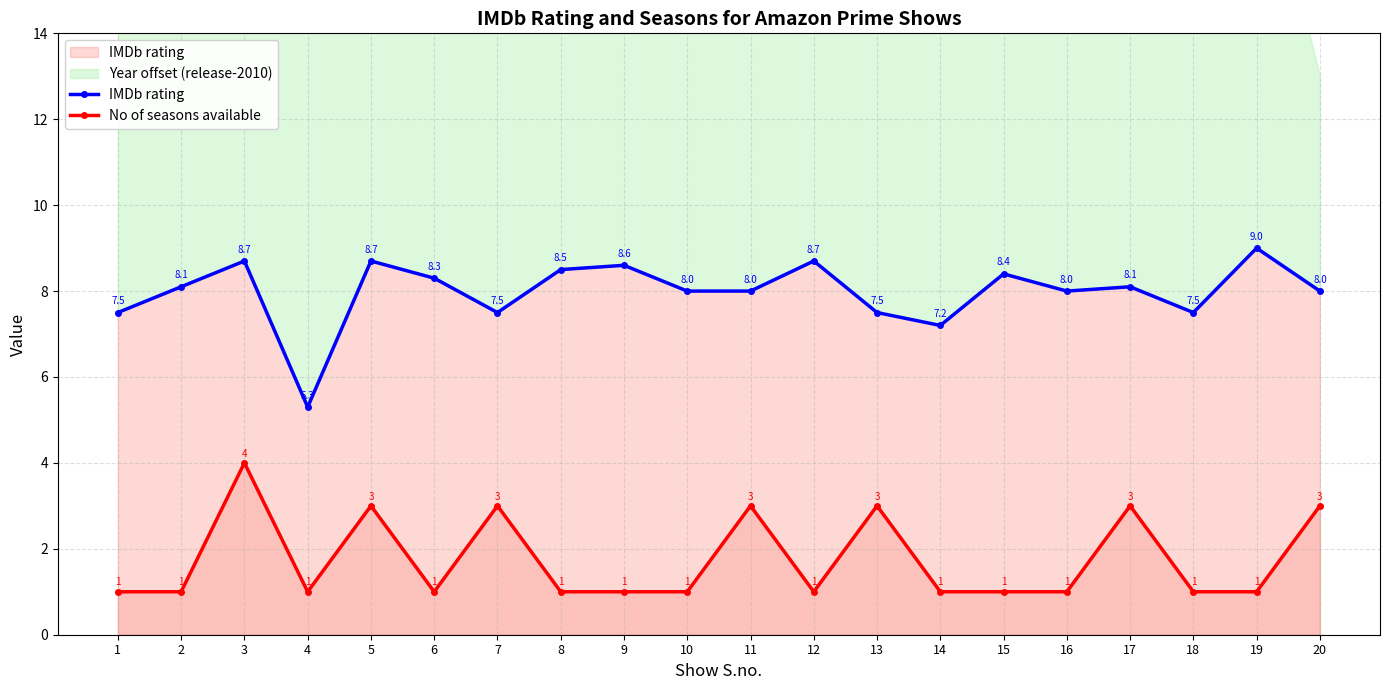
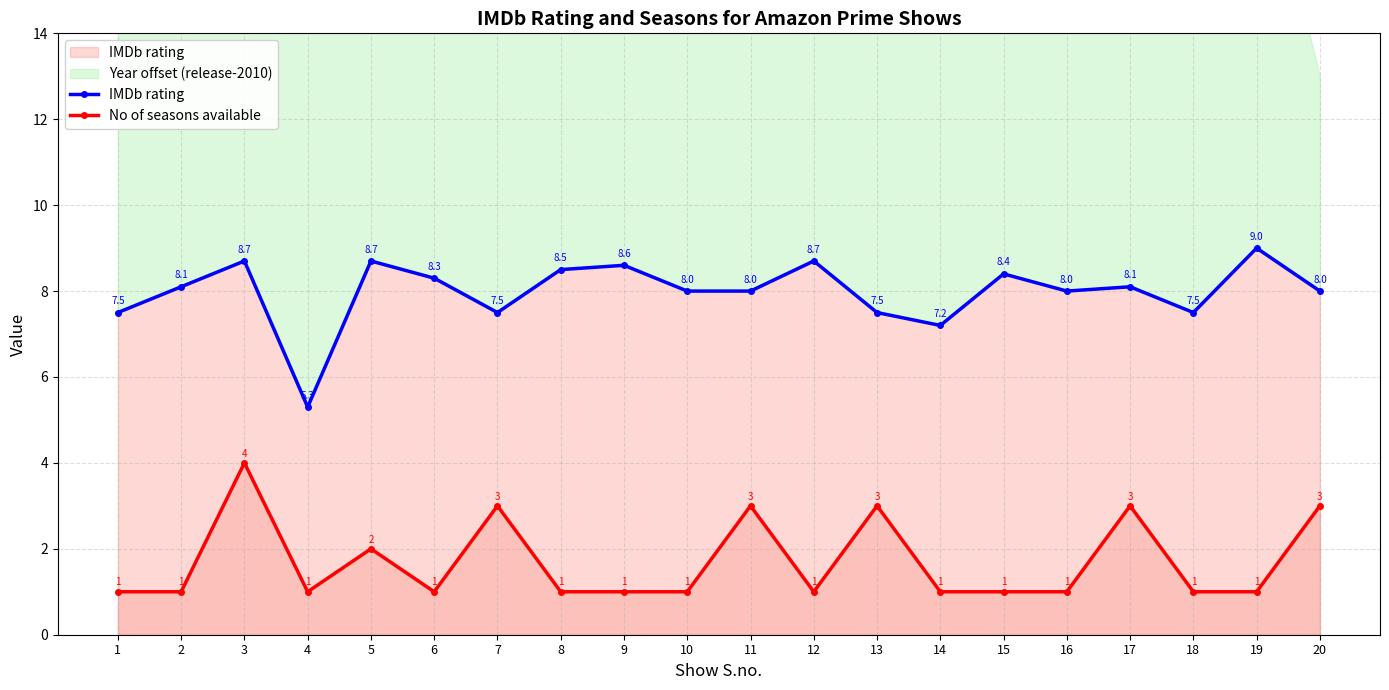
No of seasons available, 5: 3 -> 2
